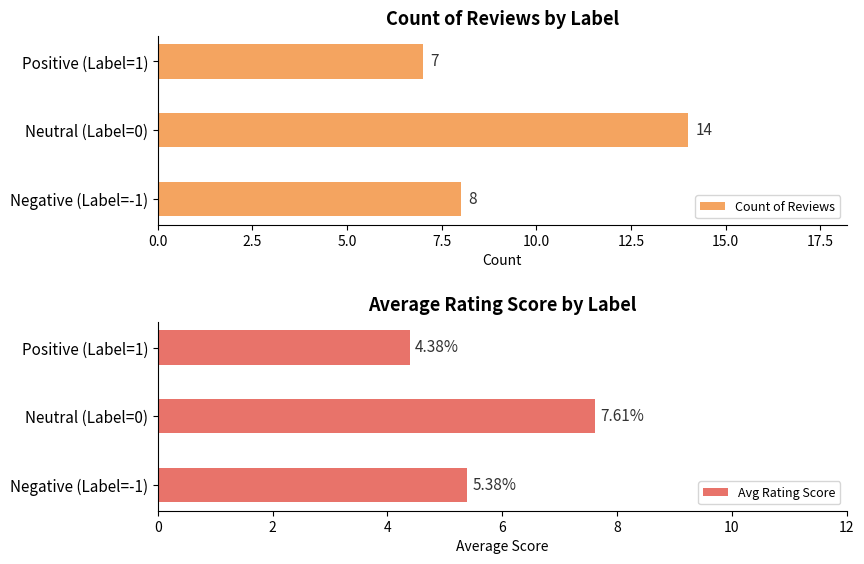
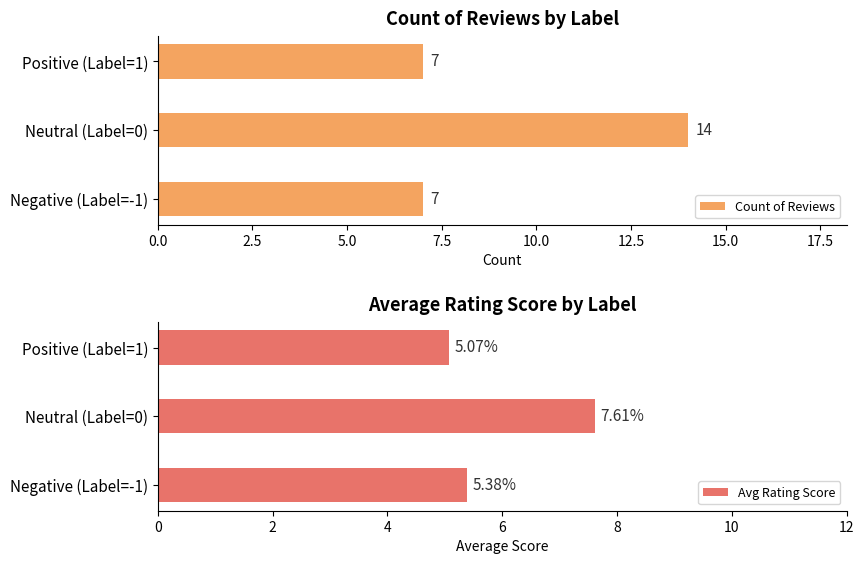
Count of Reviews by Label, Negative (Label=-1): 8 -> 7
Average Rating Score by Label, Positive (Label=1): 4.38% -> 5.07%
